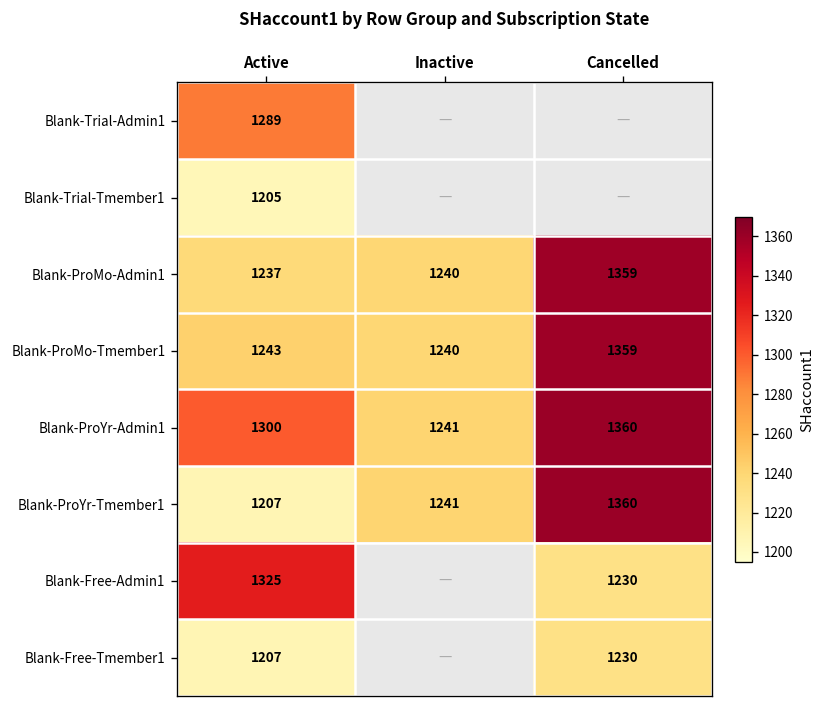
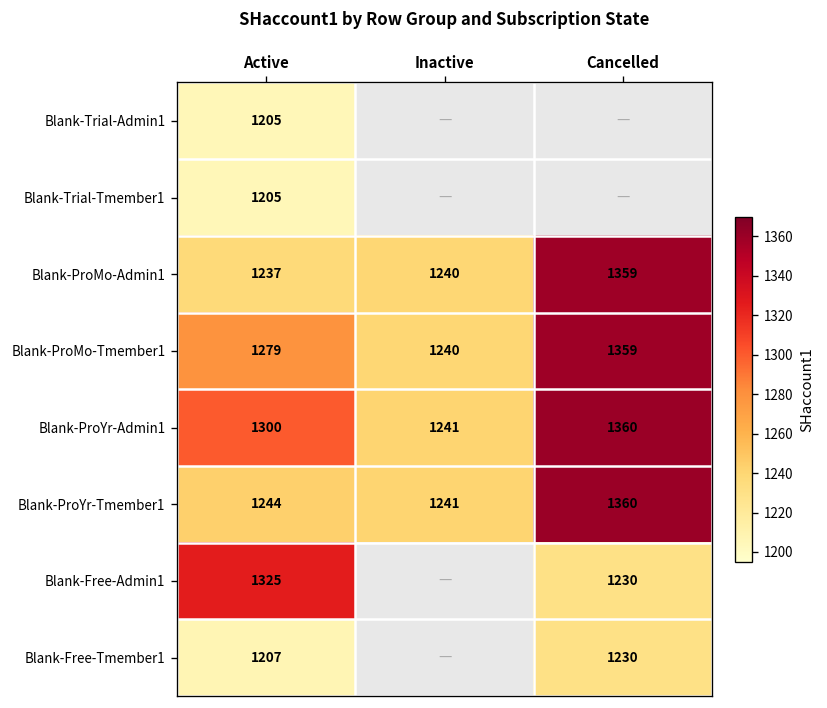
Blank-Trial-Admin1, Active: 1289 -> 1205
Blank-ProMo-Tmember1, Active: 1243 -> 1279
Blank-ProYr-Tmember1, Active: 1207 -> 1244
